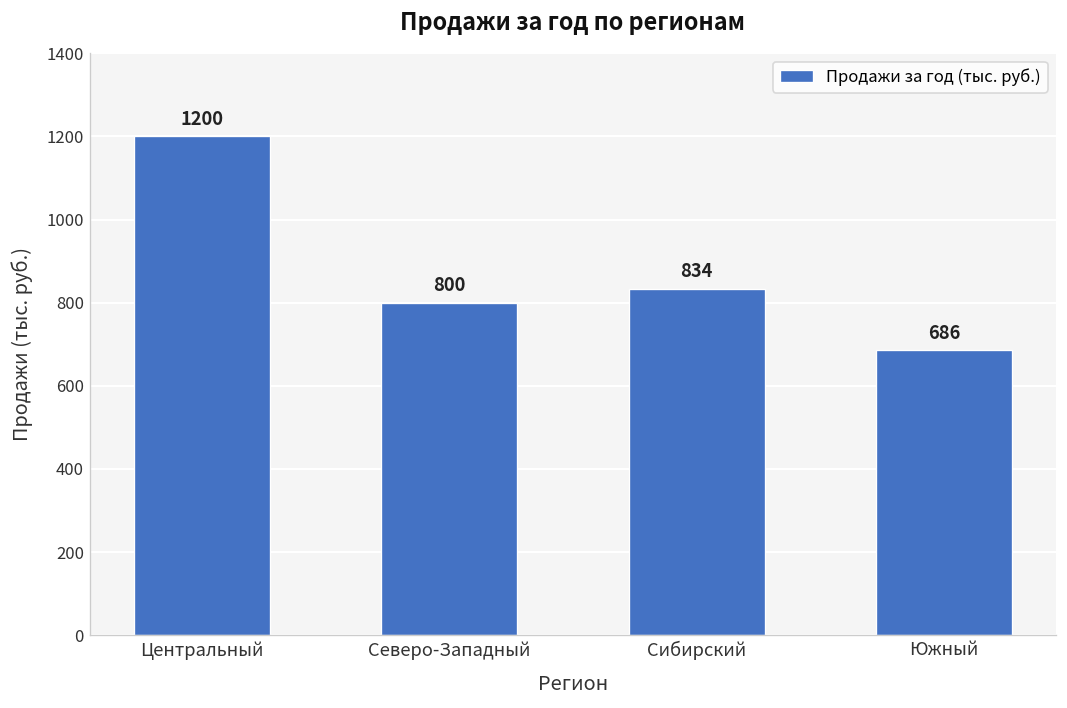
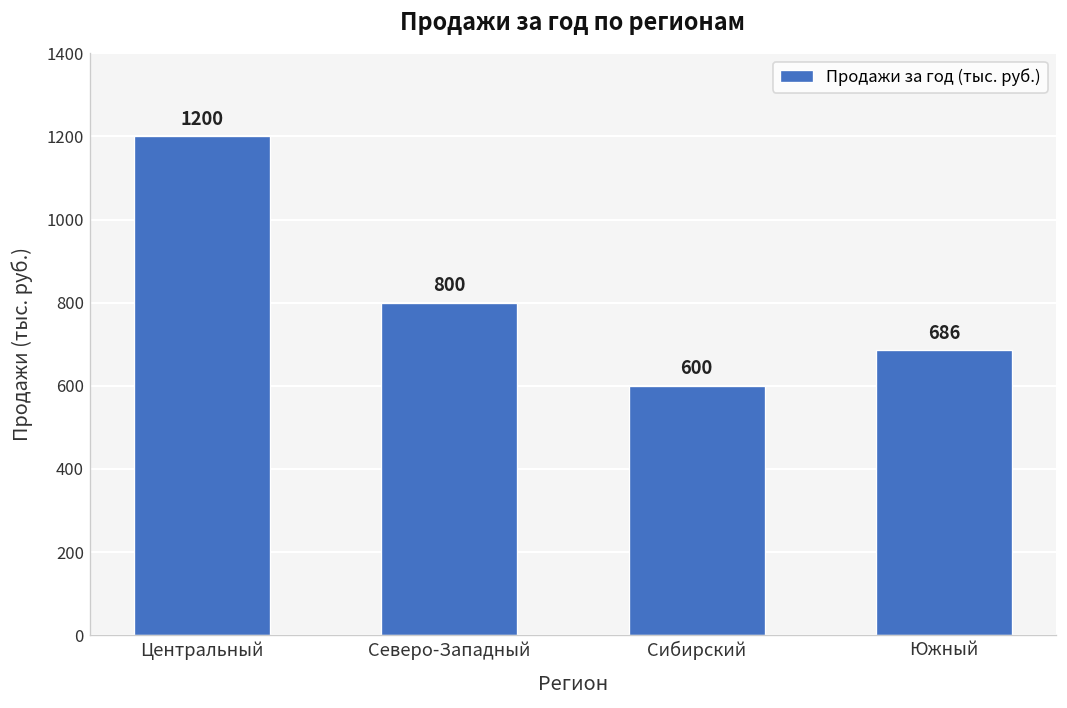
Сибирский: 834 -> 600
